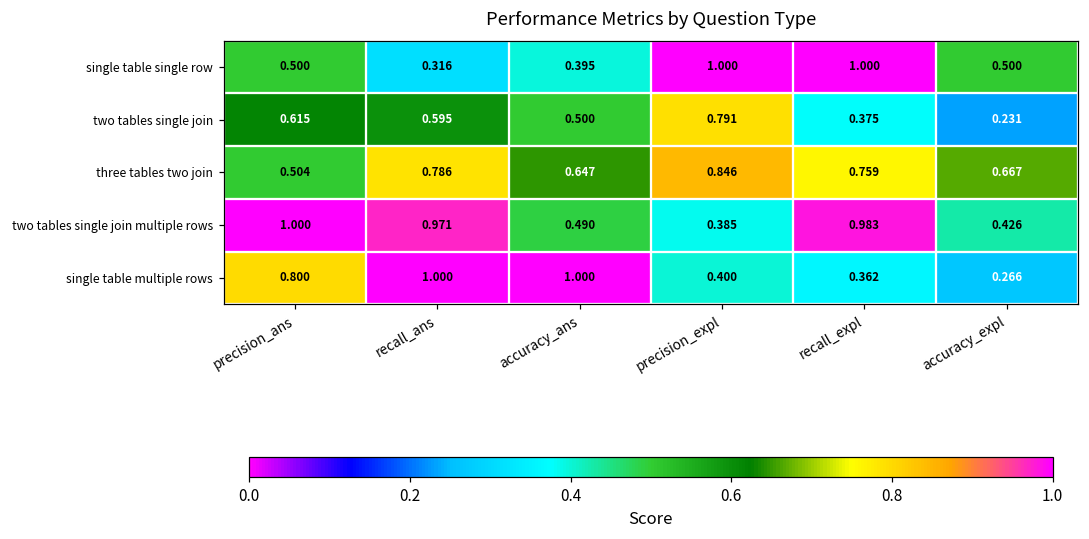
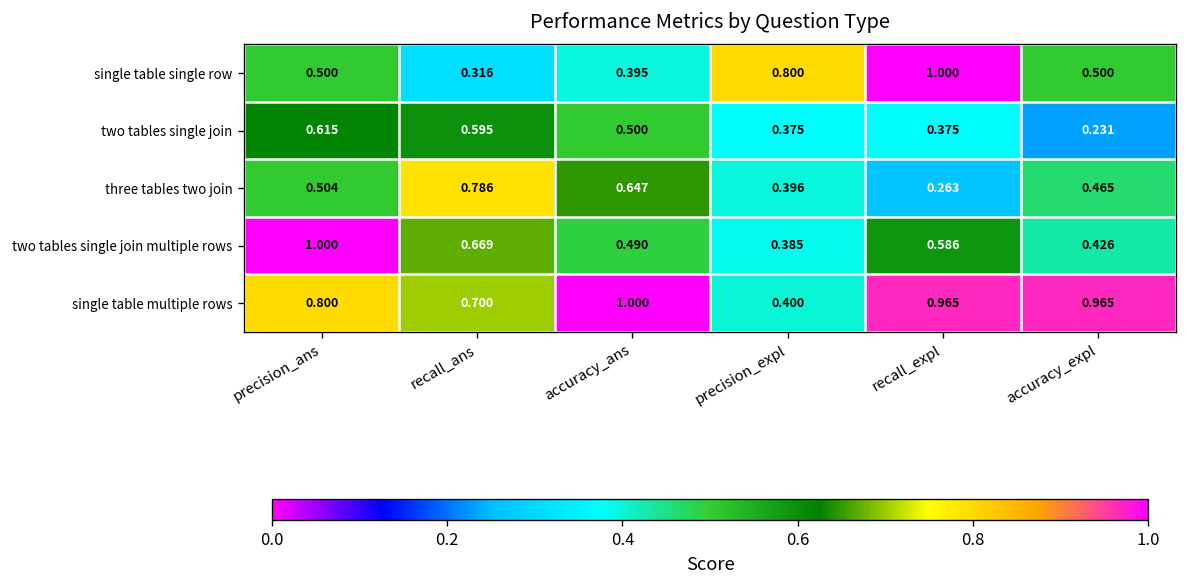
single table single row, precision_expl: 1.000 -> 0.800
two tables single join, precision_expl: 0.791 -> 0.375
three tables two join, precision_expl: 0.846 -> 0.396
three tables two join, recall_expl: 0.759 -> 0.263
three tables two join, accuracy_expl: 0.667 -> 0.465
two tables single join multiple rows, recall_ans: 0.971 -> 0.669
two tables single join multiple rows, recall_expl: 0.983 -> 0.586
single table multiple rows, recall_ans: 1.000 -> 0.700
single table multiple rows, recall_expl: 0.362 -> 0.965
single table multiple rows, accuracy_expl: 0.266 -> 0.965
